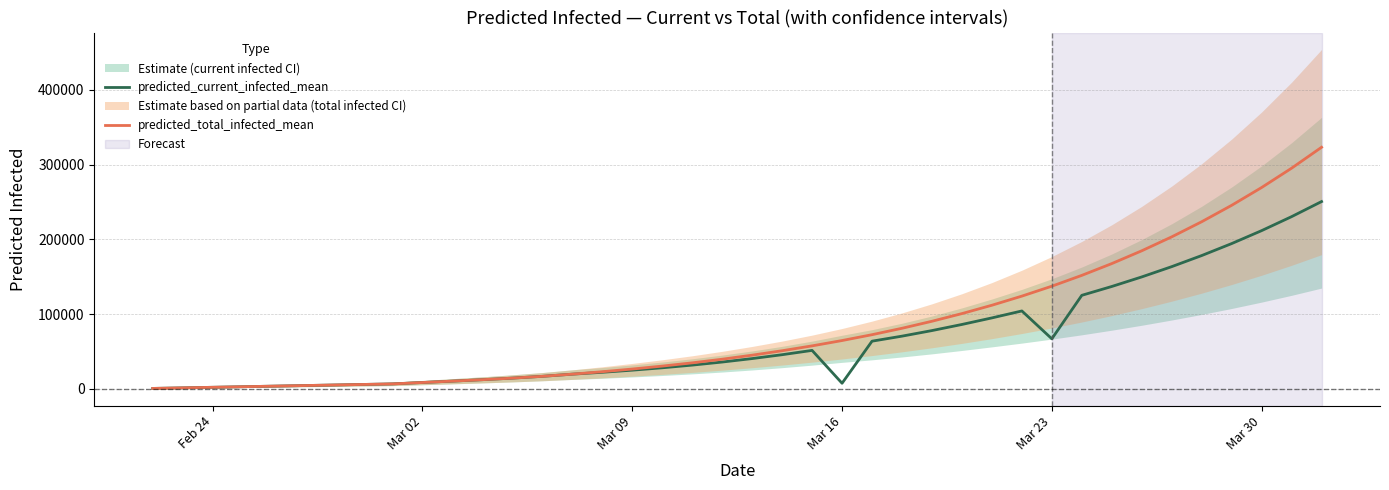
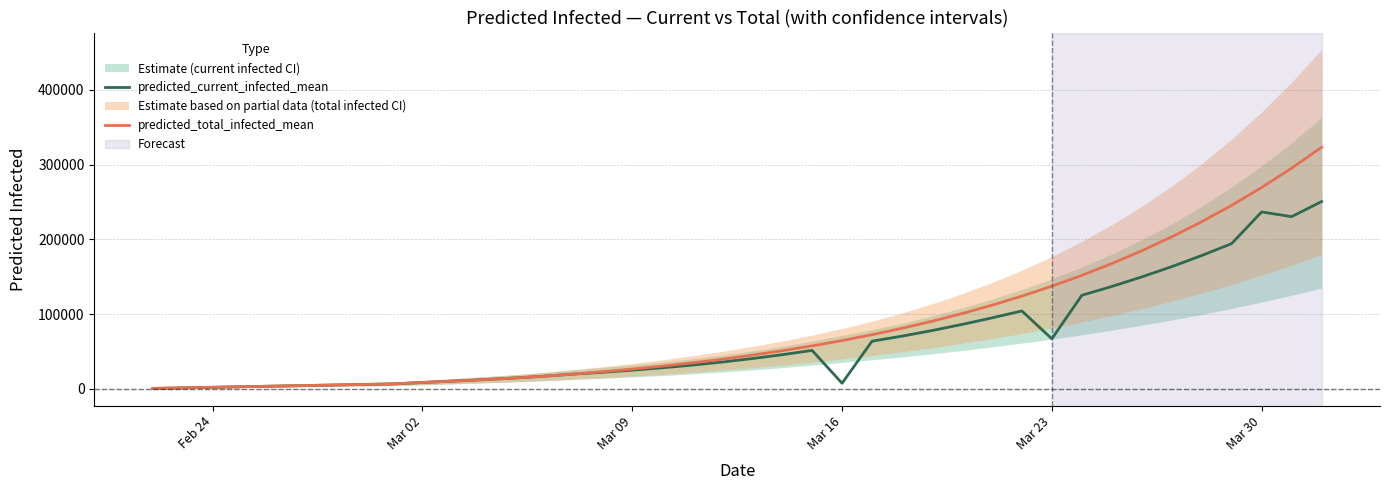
predicted_current_infected_mean, Mar 30: 210000 -> 240000
